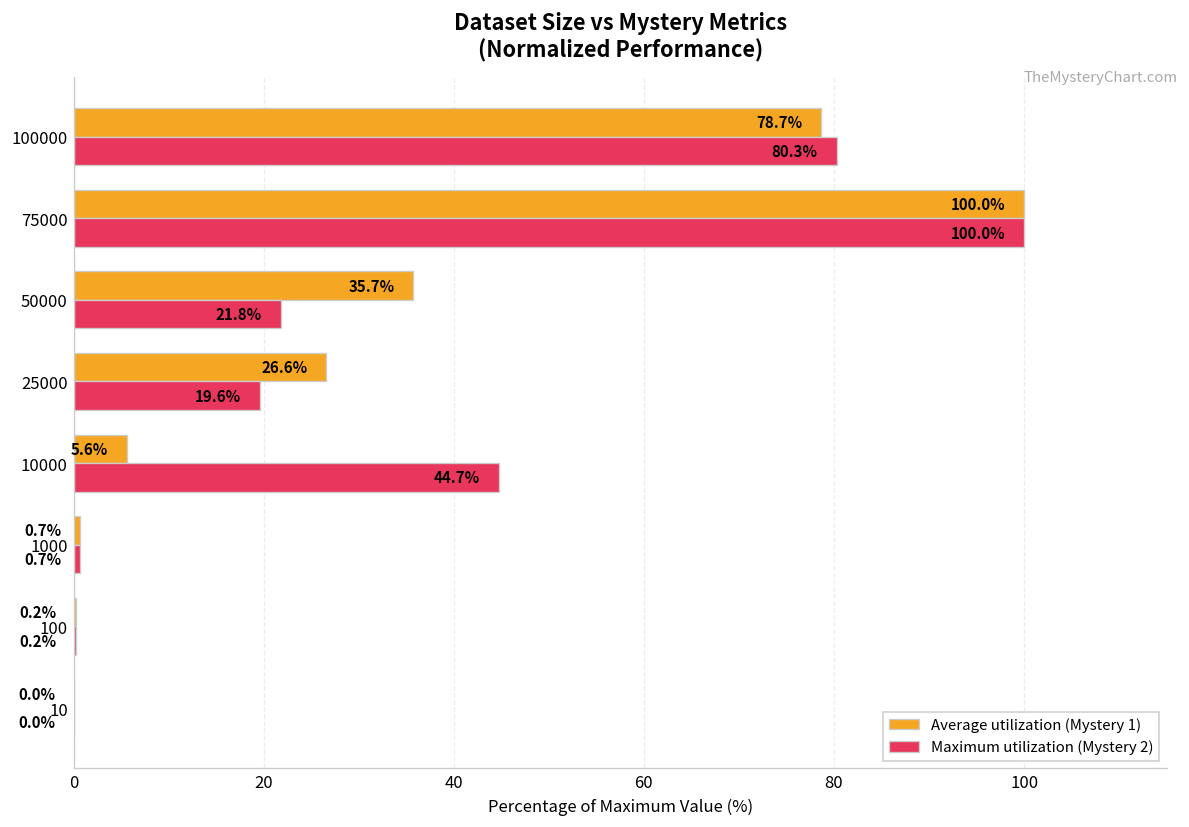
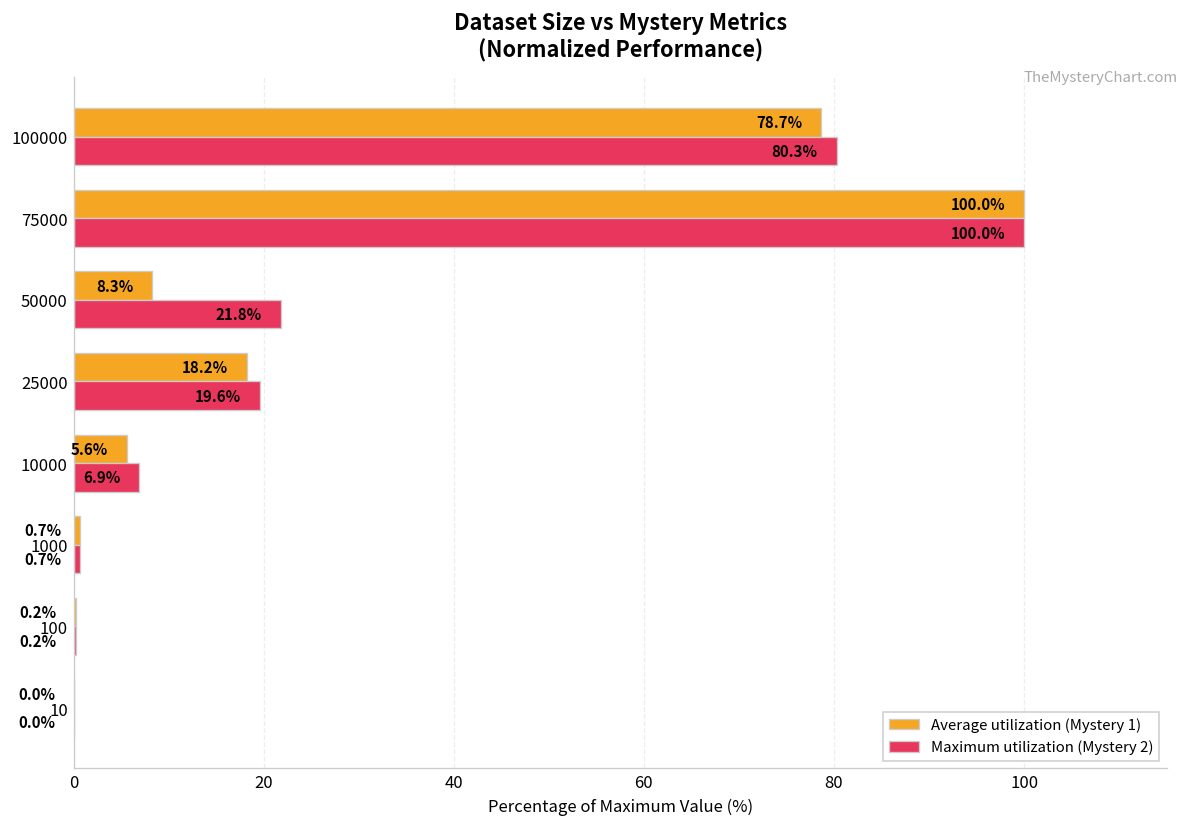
Average utilization (Mystery 1), 50000: 35.7% -> 8.3%
Average utilization (Mystery 1), 25000: 26.6% -> 18.2%
Maximum utilization (Mystery 2), 10000: 44.7% -> 6.9%
